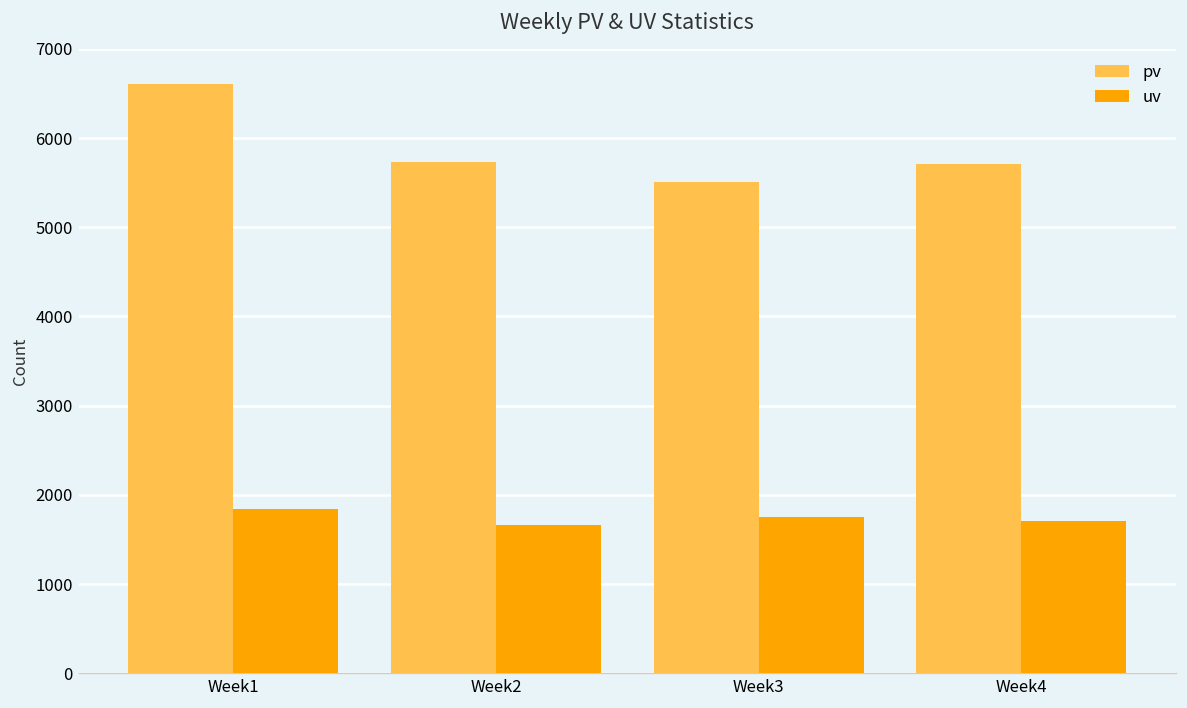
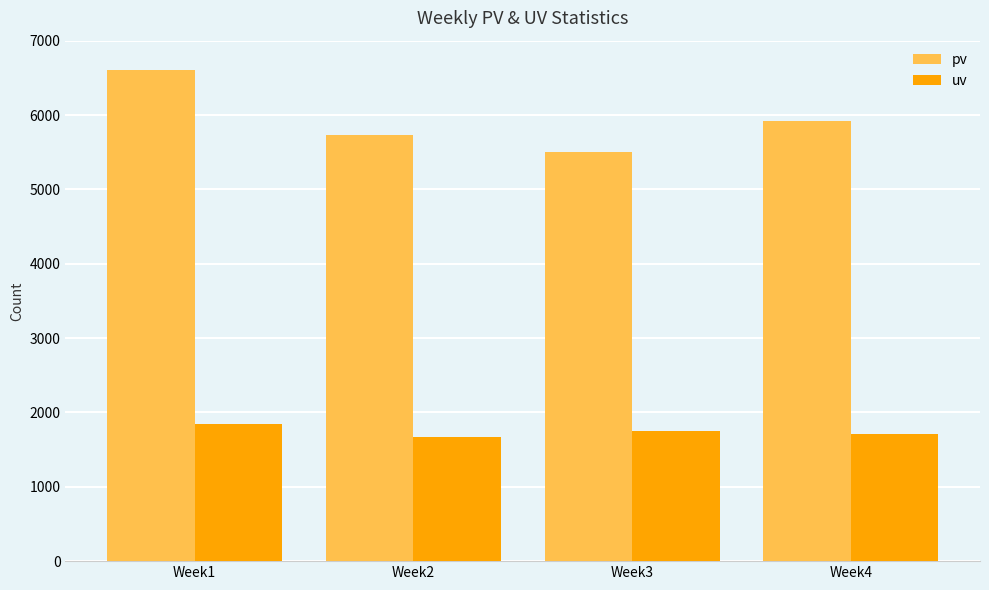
pv, Week4: 5700 -> 5900
